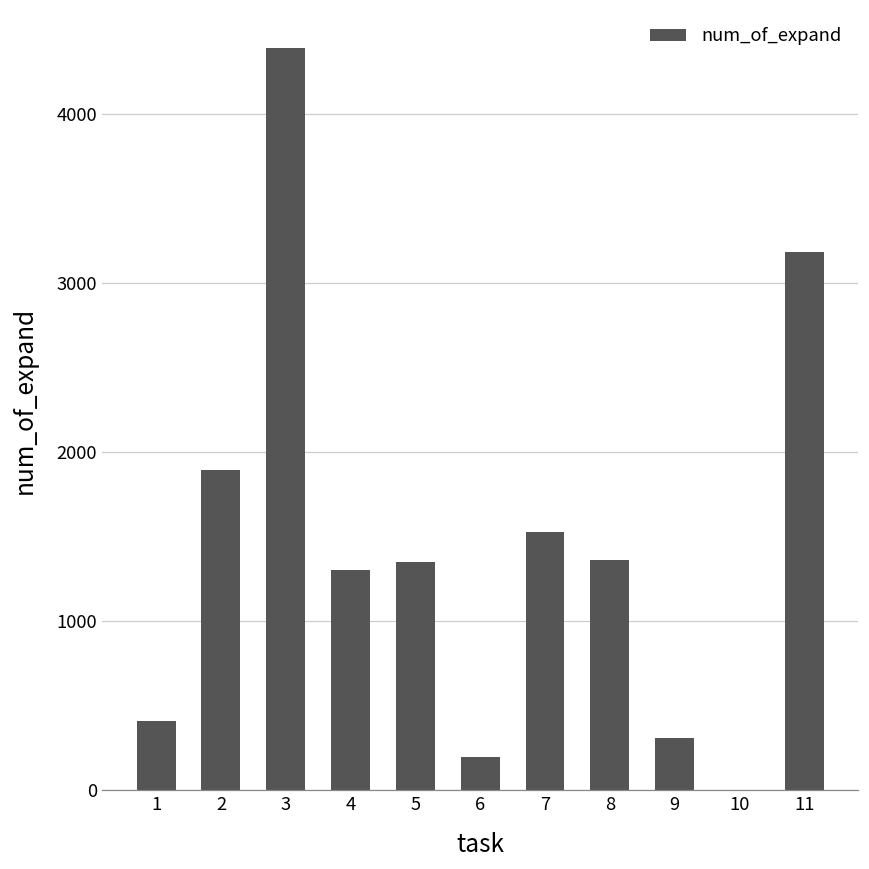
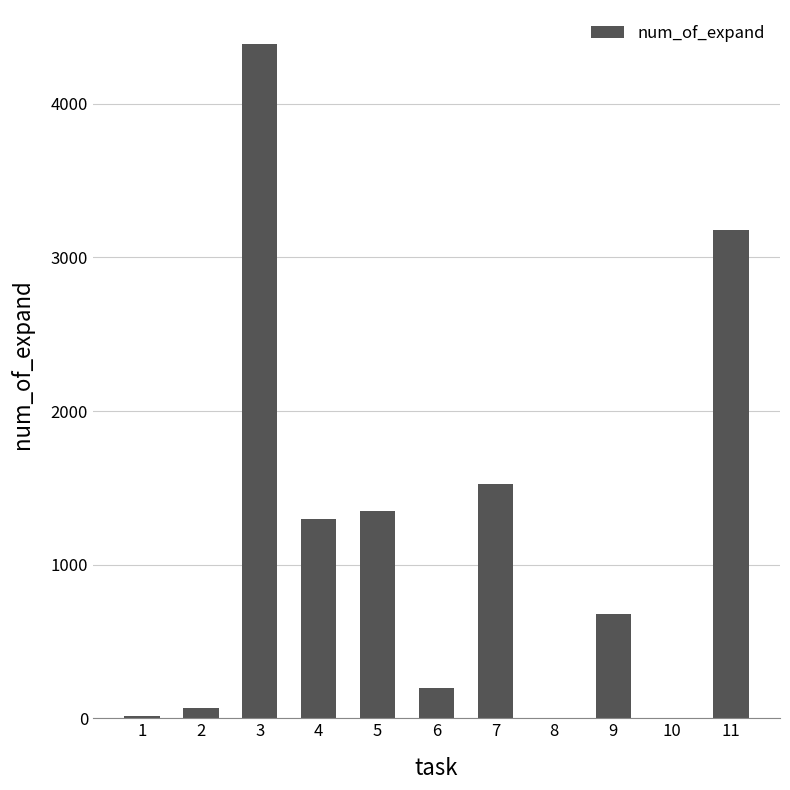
1: 410 -> 20
2: 1890 -> 70
8: 1360 -> 0
9: 310 -> 680
